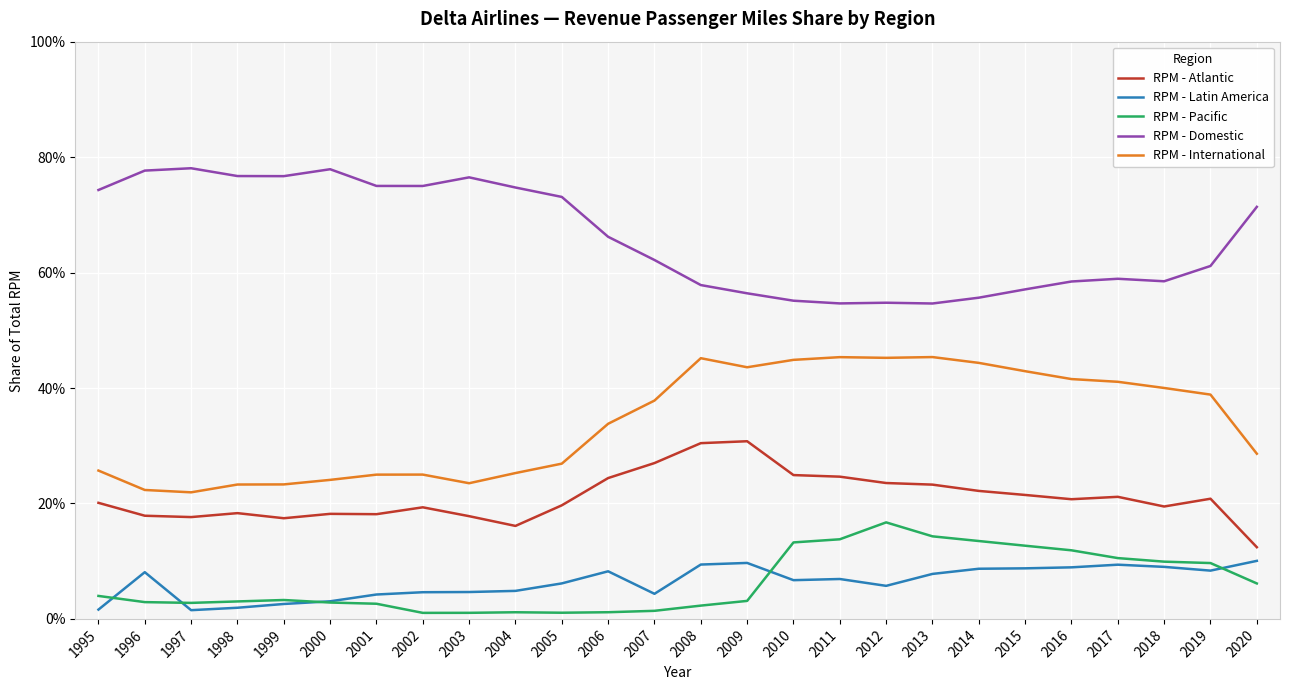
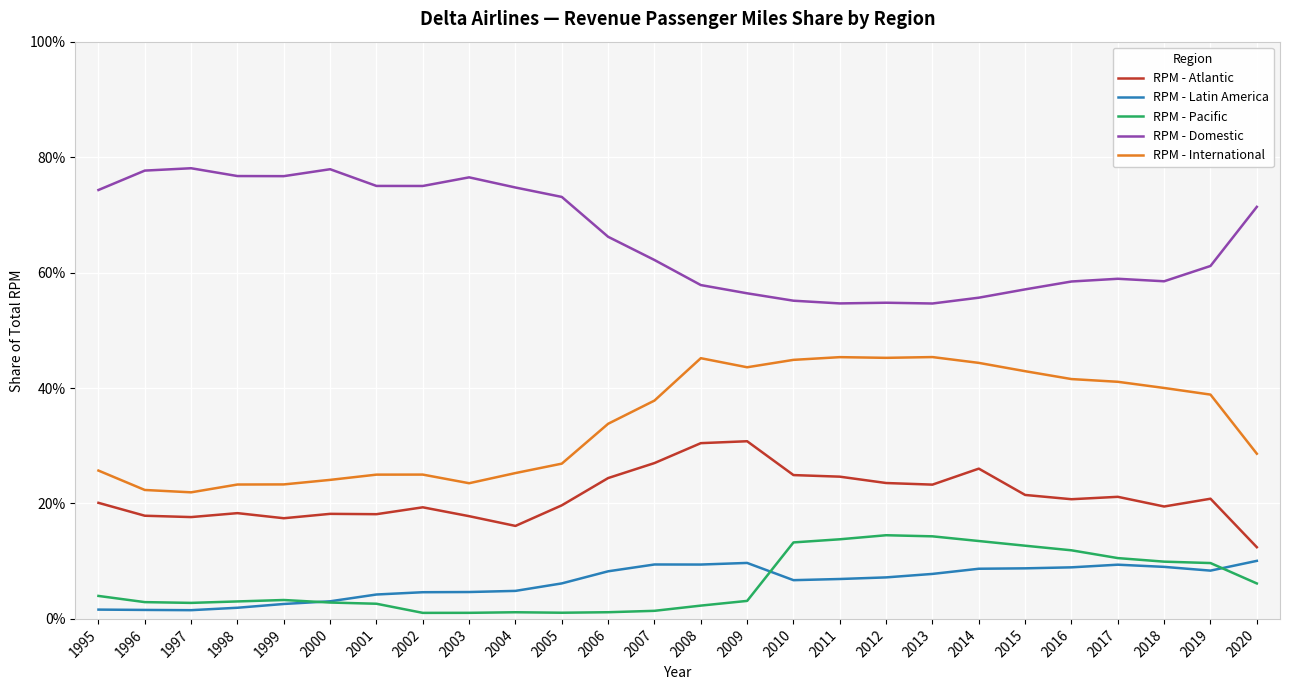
RPM - Latin America, 1996: 8% -> 2%
RPM - Latin America, 2007: 4% -> 9%
RPM - Latin America, 2012: 6% -> 7%
RPM - Pacific, 2012: 17% -> 14%
RPM - Atlantic, 2014: 22% -> 26%
